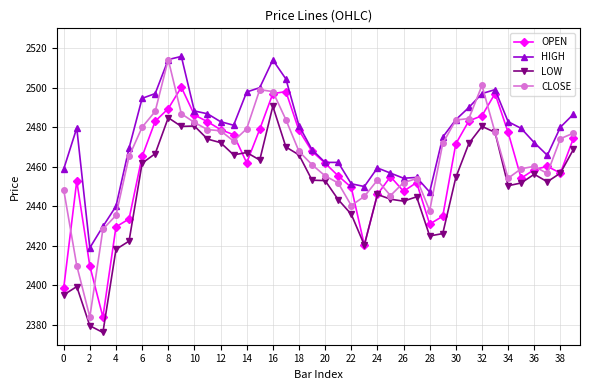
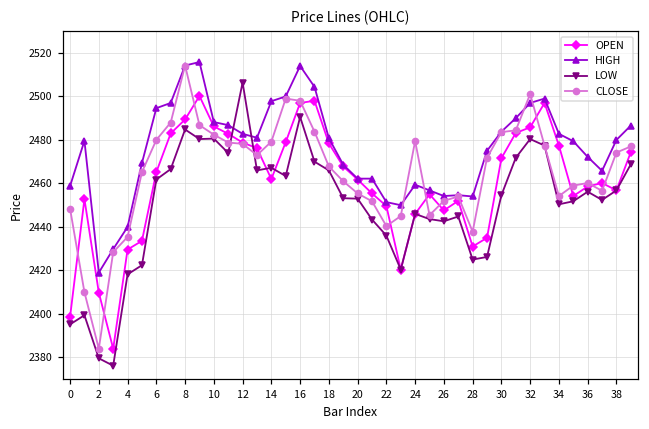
LOW, 12: 2472 -> 2506
CLOSE, 24: 2453 -> 2480
HIGH, 28: 2447 -> 2454
